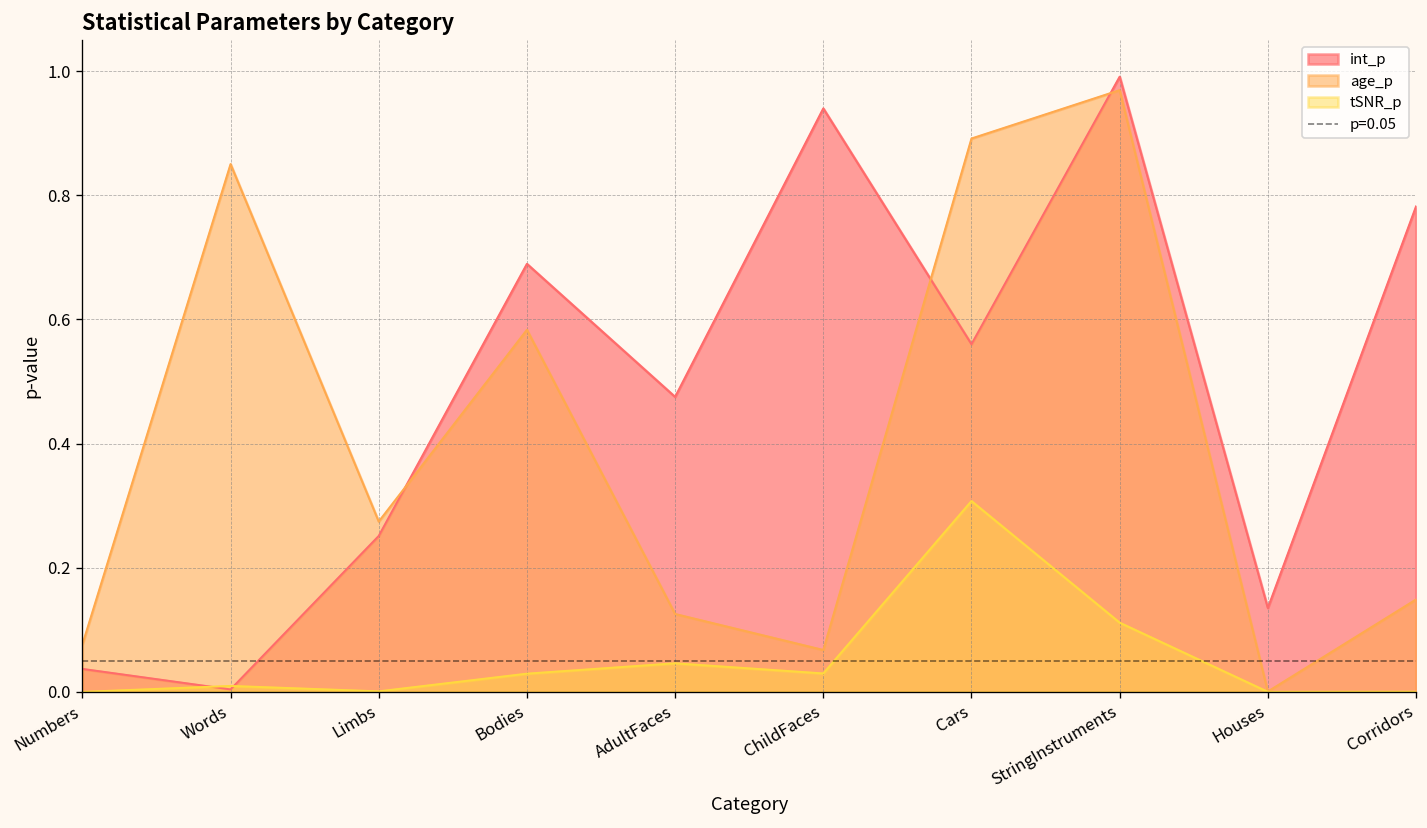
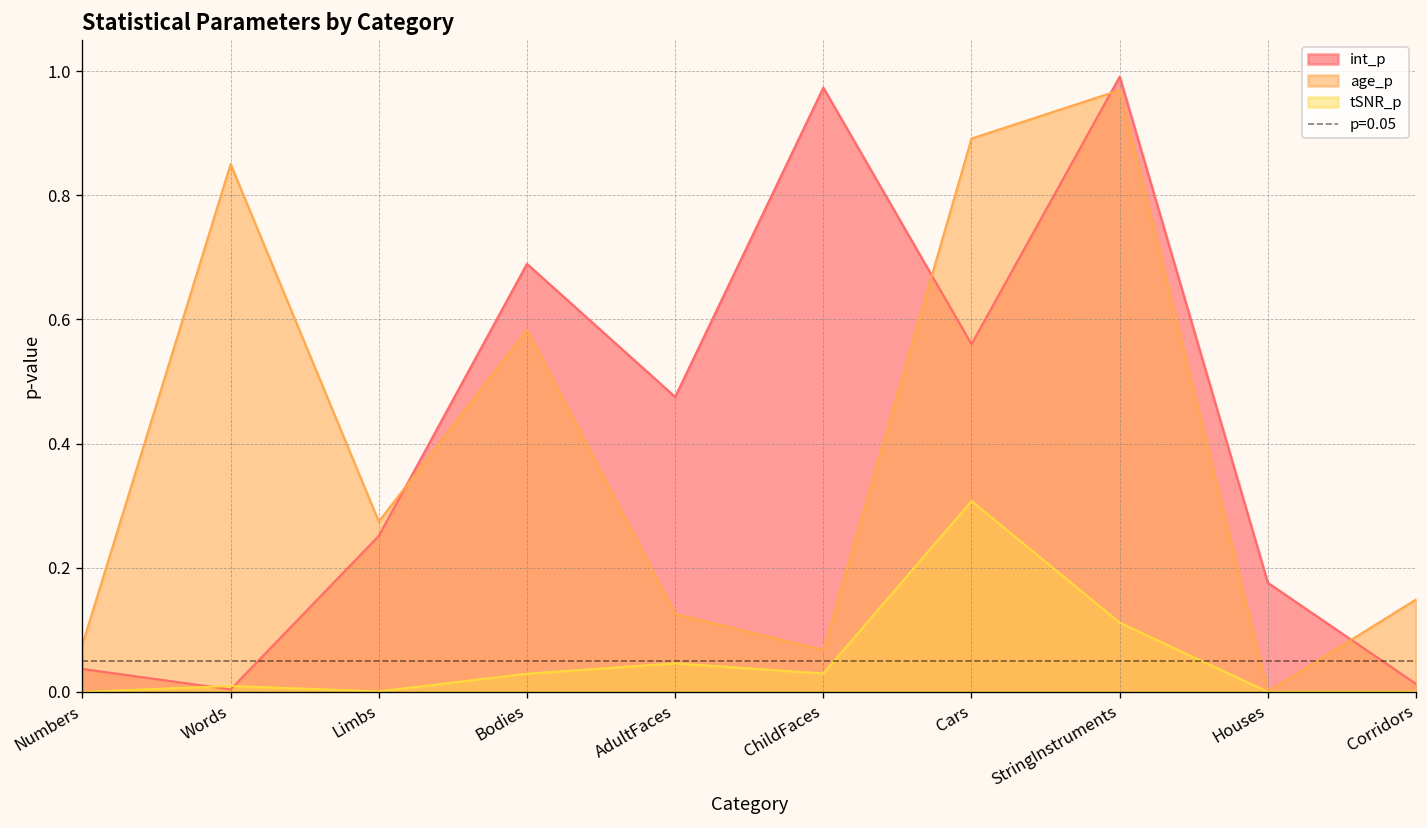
int_p, ChildFaces: 0.94 -> 0.97
int_p, Houses: 0.14 -> 0.18
int_p, Corridors: 0.78 -> 0.01
